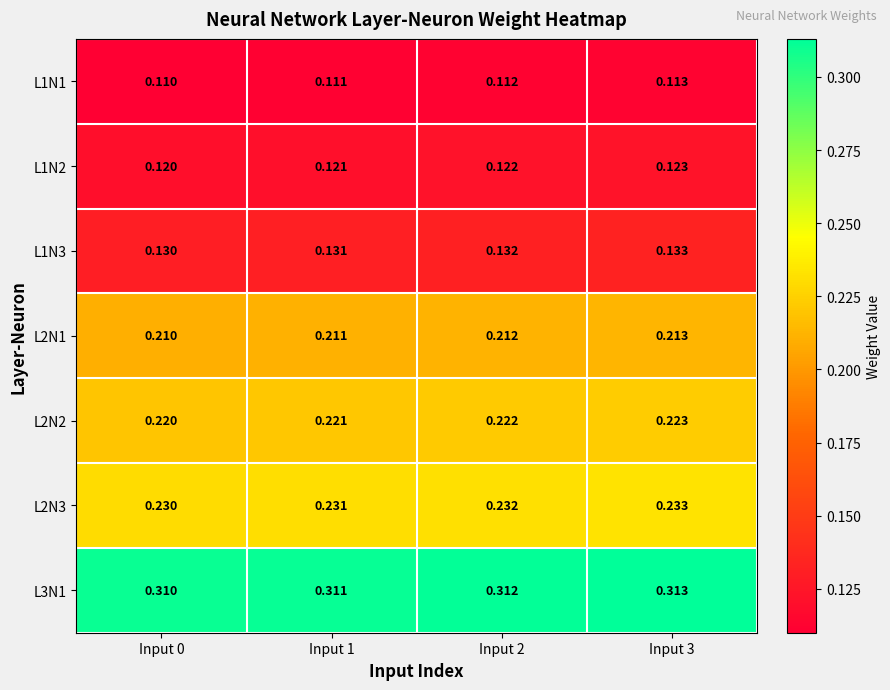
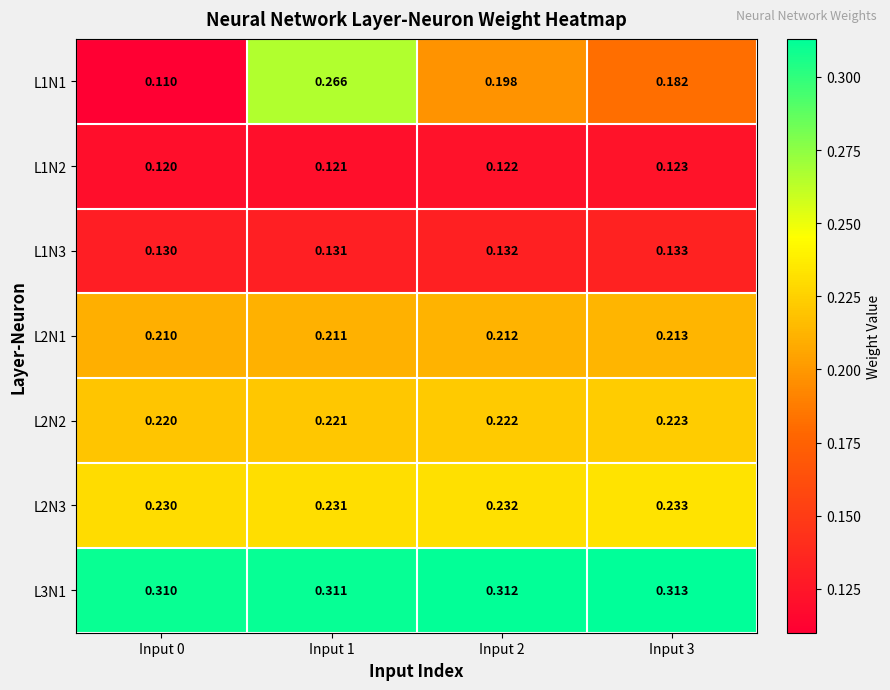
L1N1, Input 1: 0.111 -> 0.266
L1N1, Input 2: 0.112 -> 0.198
L1N1, Input 3: 0.113 -> 0.182
